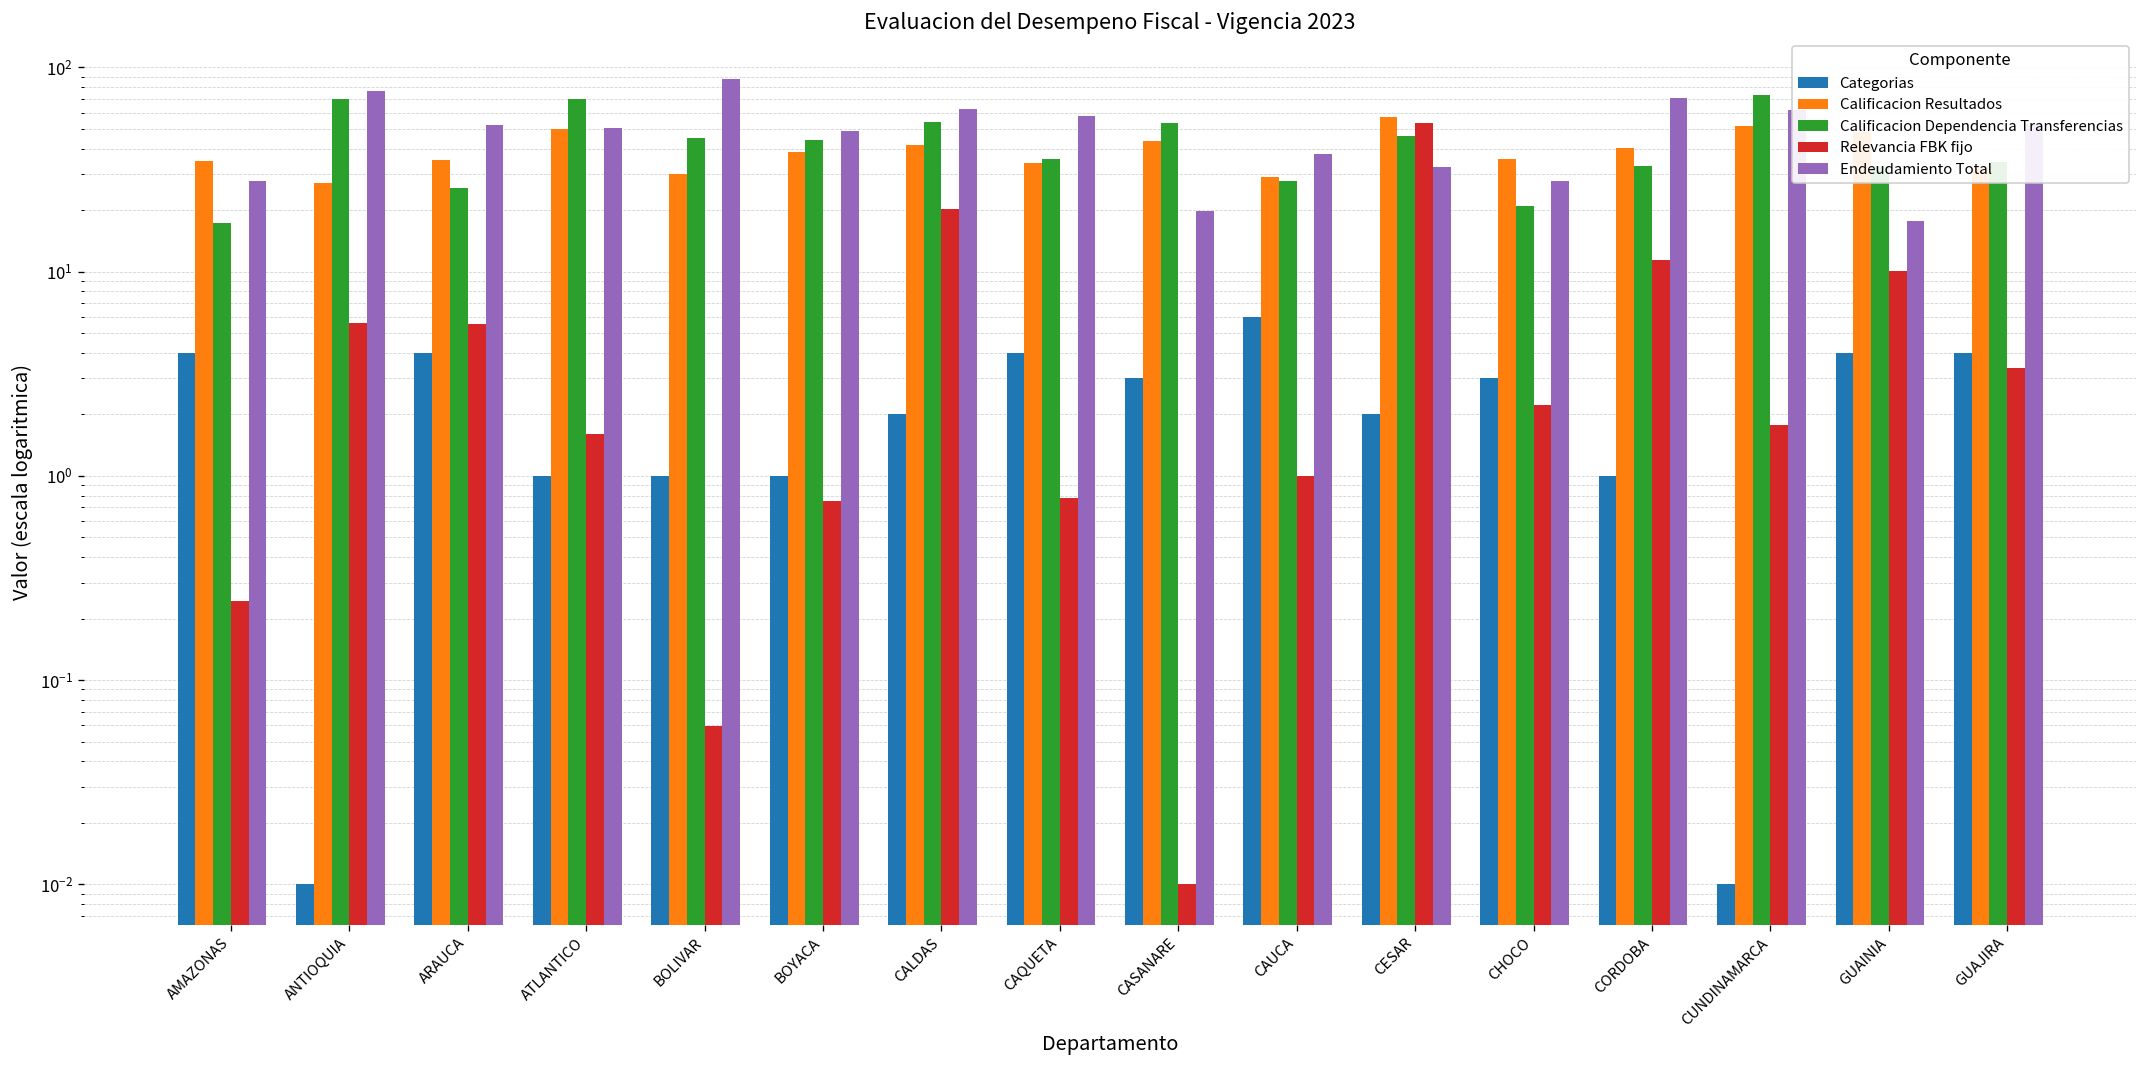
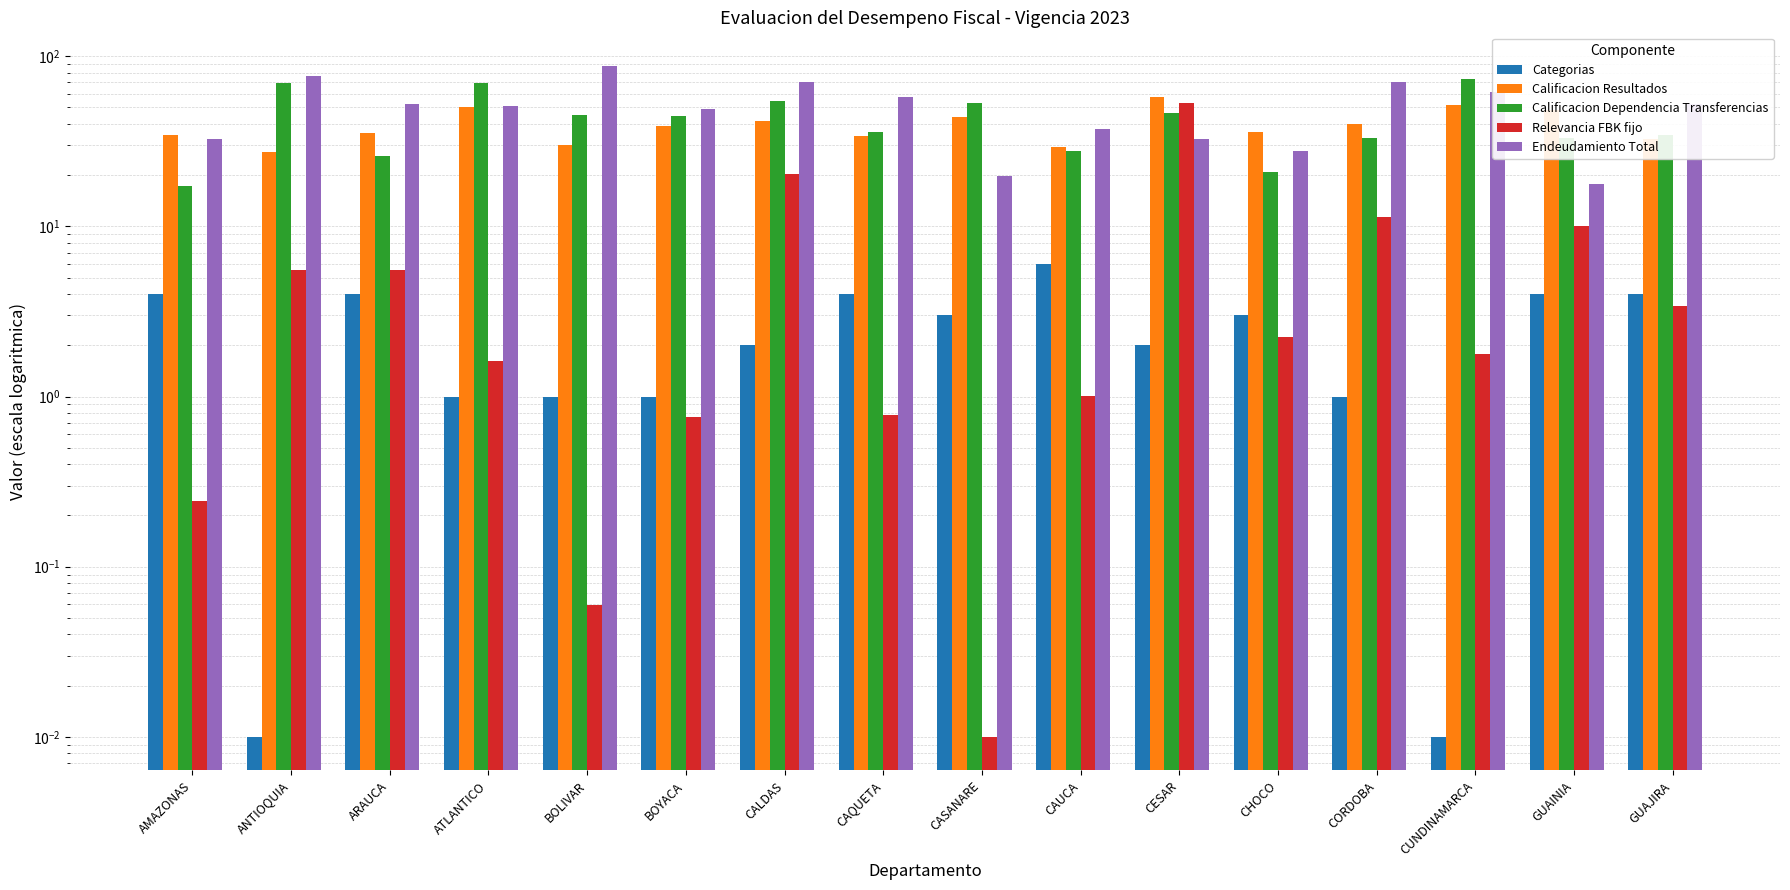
Endeudamiento Total, AMAZONAS: 28 -> 32
Endeudamiento Total, CALDAS: 63 -> 70
